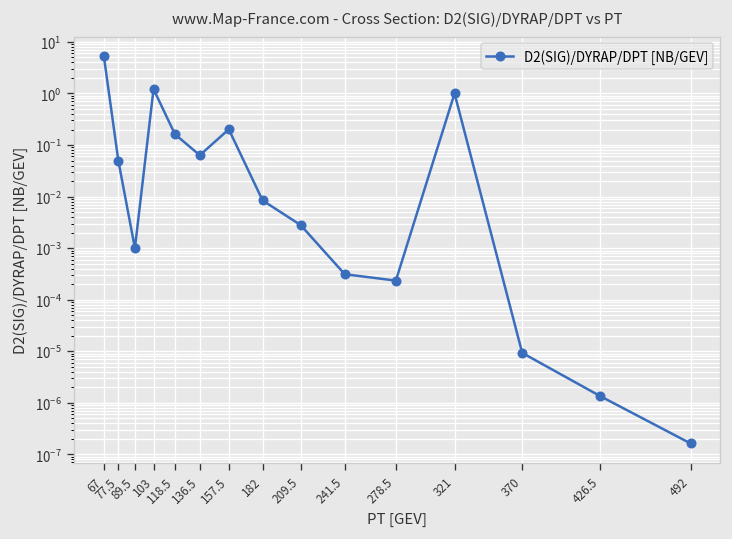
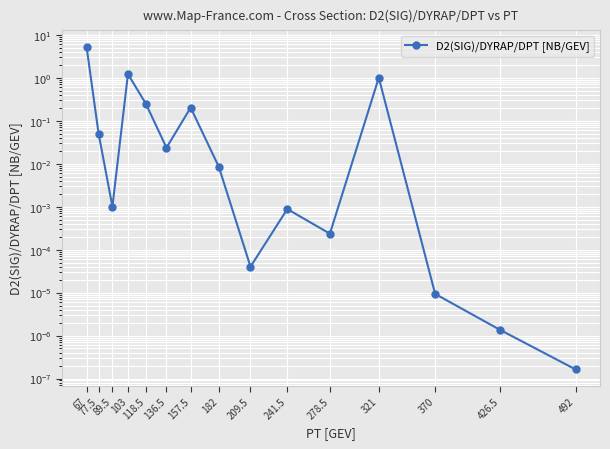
118.5: 0.16 -> 0.3
136.5: 0.06 -> 0.02
209.5: 0.003 -> 0.00004
241.5: 0.0003 -> 0.0009
